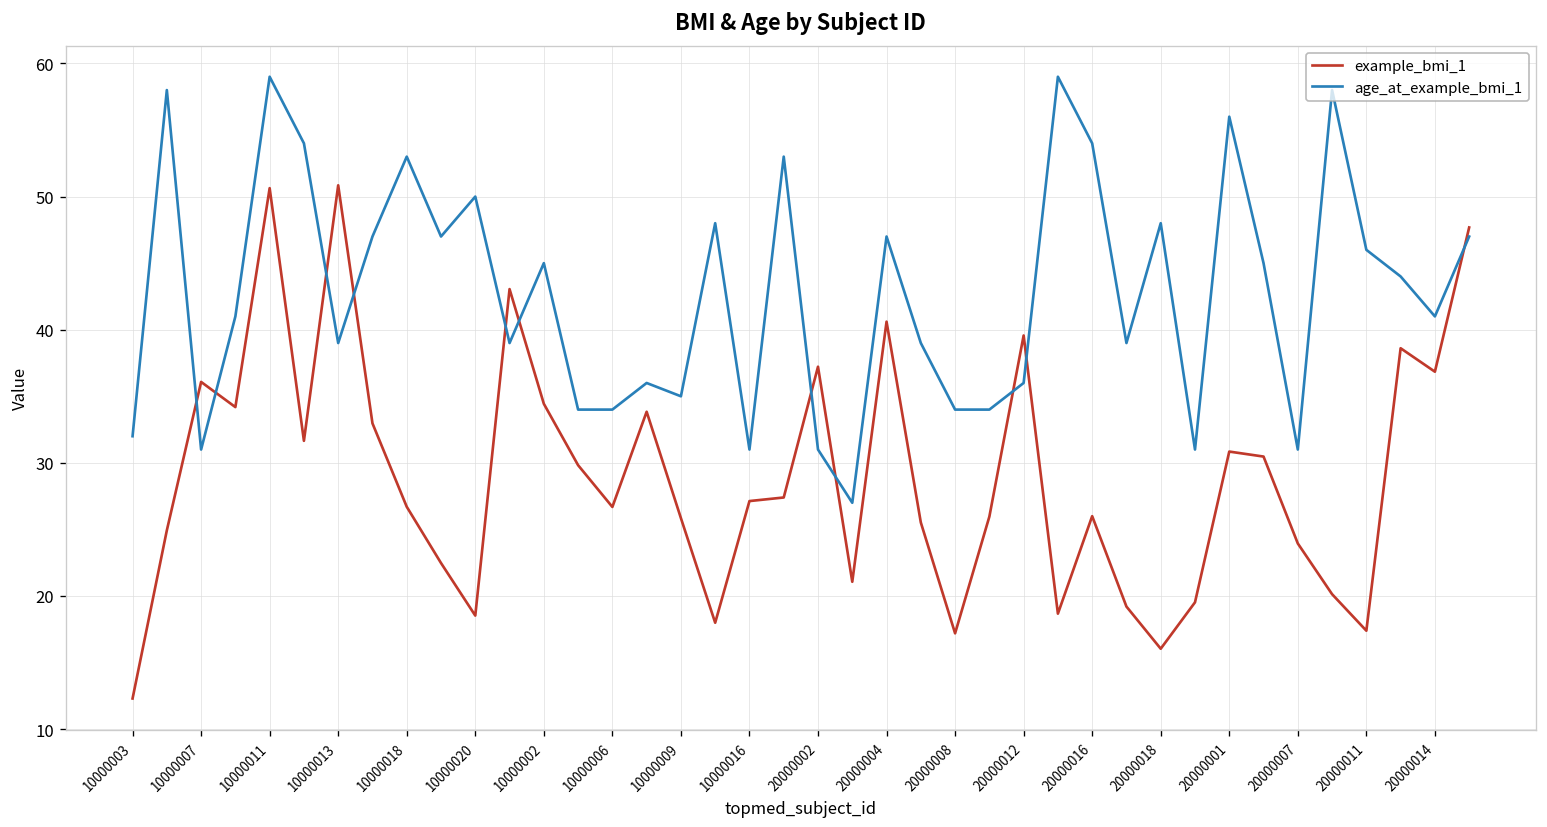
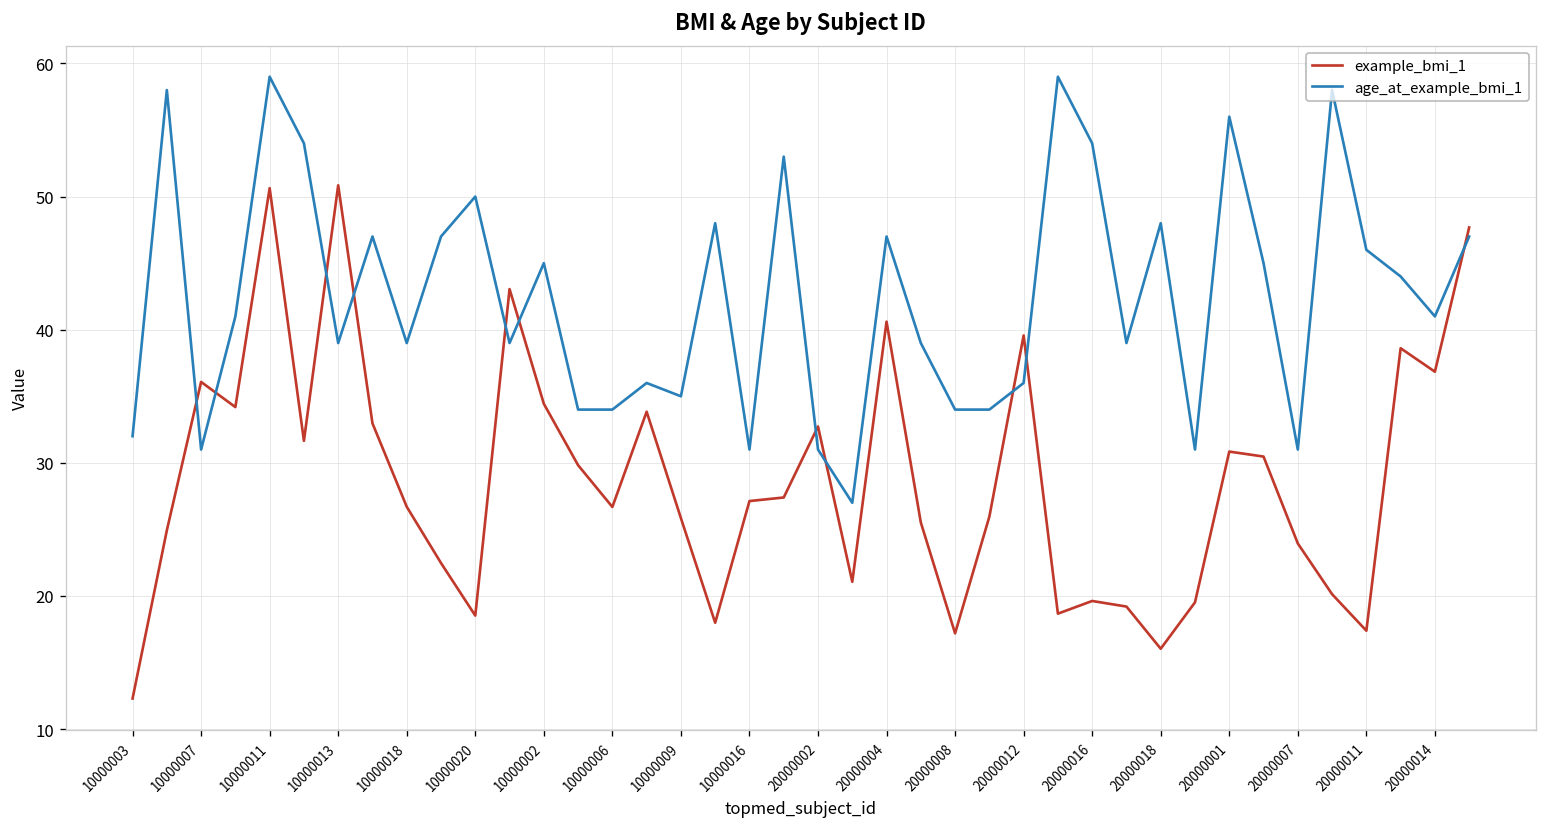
age_at_example_bmi_1, 10000018: 53 -> 39
example_bmi_1, 20000002: 37.2 -> 32.7
example_bmi_1, 20000016: 26.0 -> 19.6
